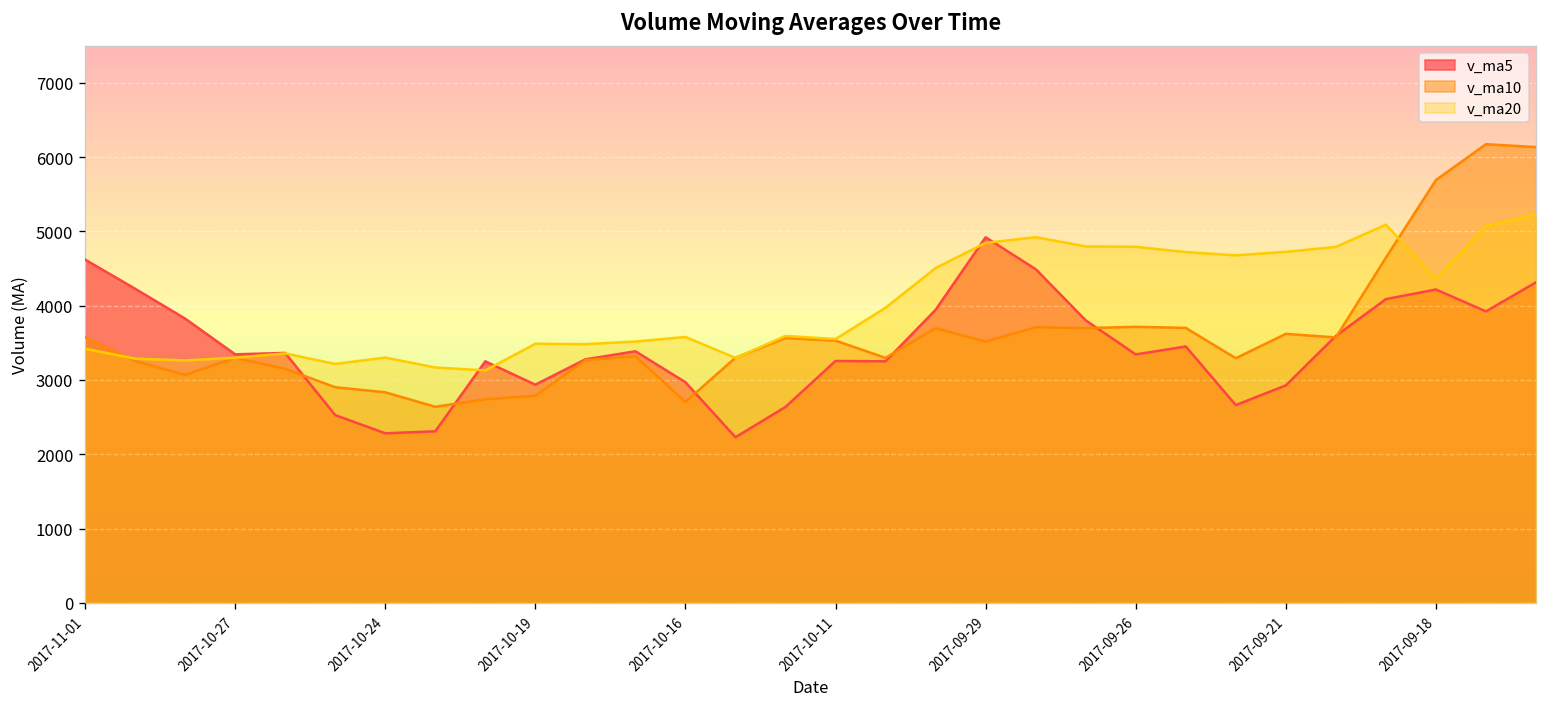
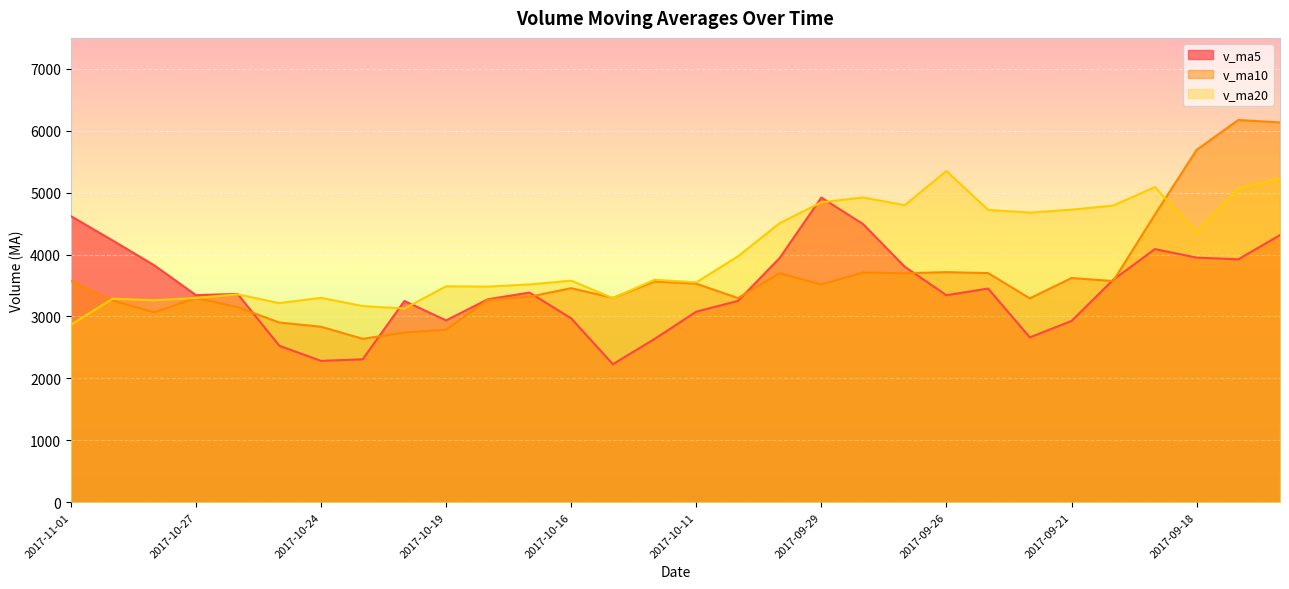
v_ma20, 2017-11-01: 3400 -> 2900
v_ma10, 2017-10-16: 2700 -> 3500
v_ma5, 2017-10-11: 3300 -> 3100
v_ma20, 2017-09-26: 4800 -> 5400
v_ma5, 2017-09-18: 4200 -> 4000
